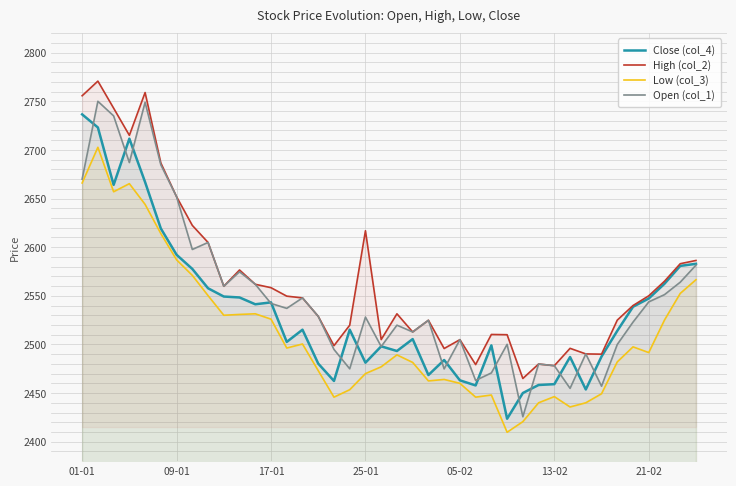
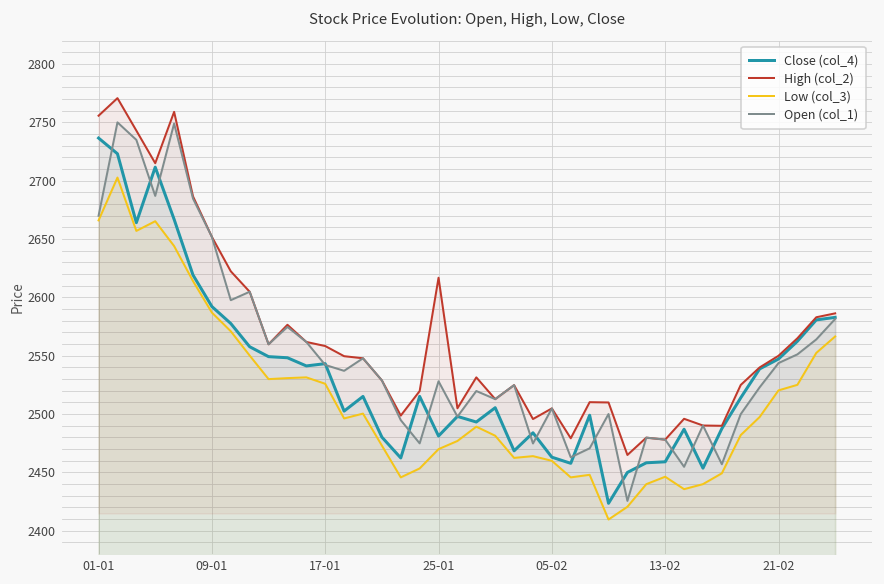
Low (col_3), 21-02: 2490 -> 2520
